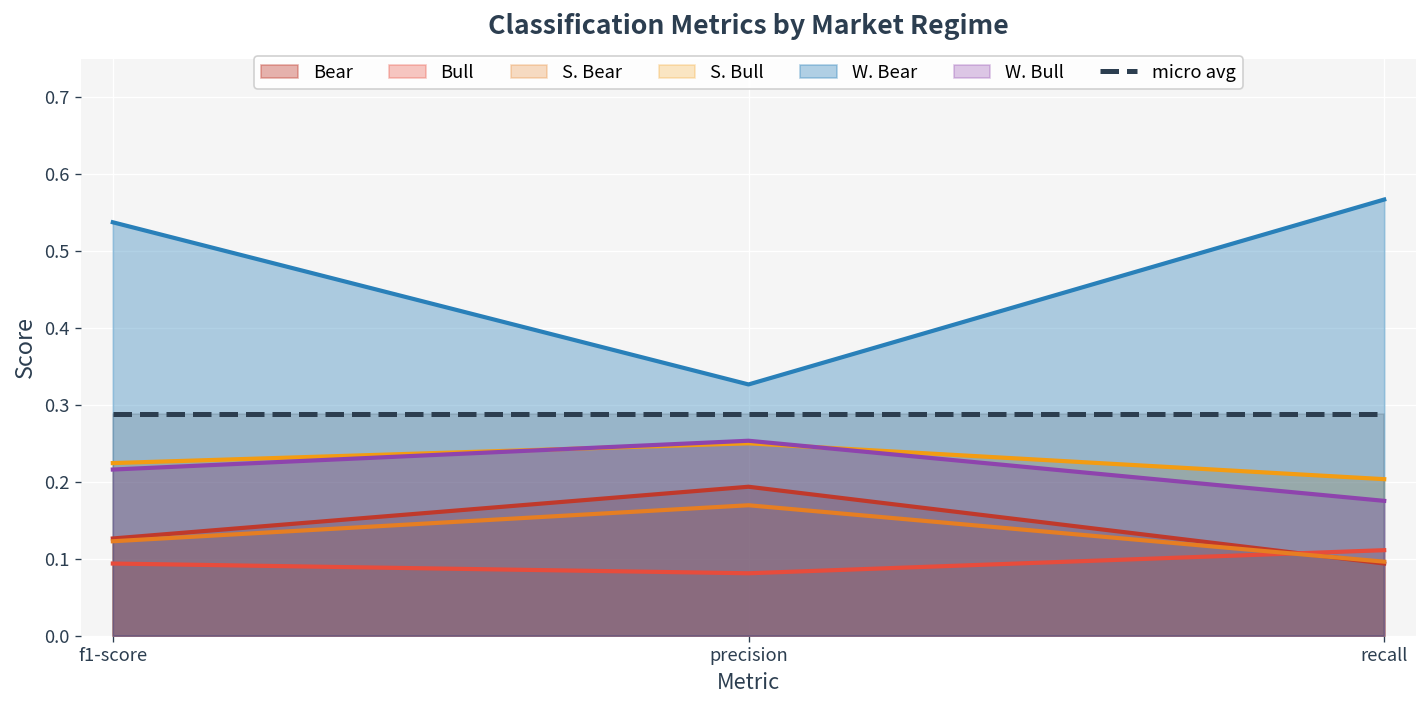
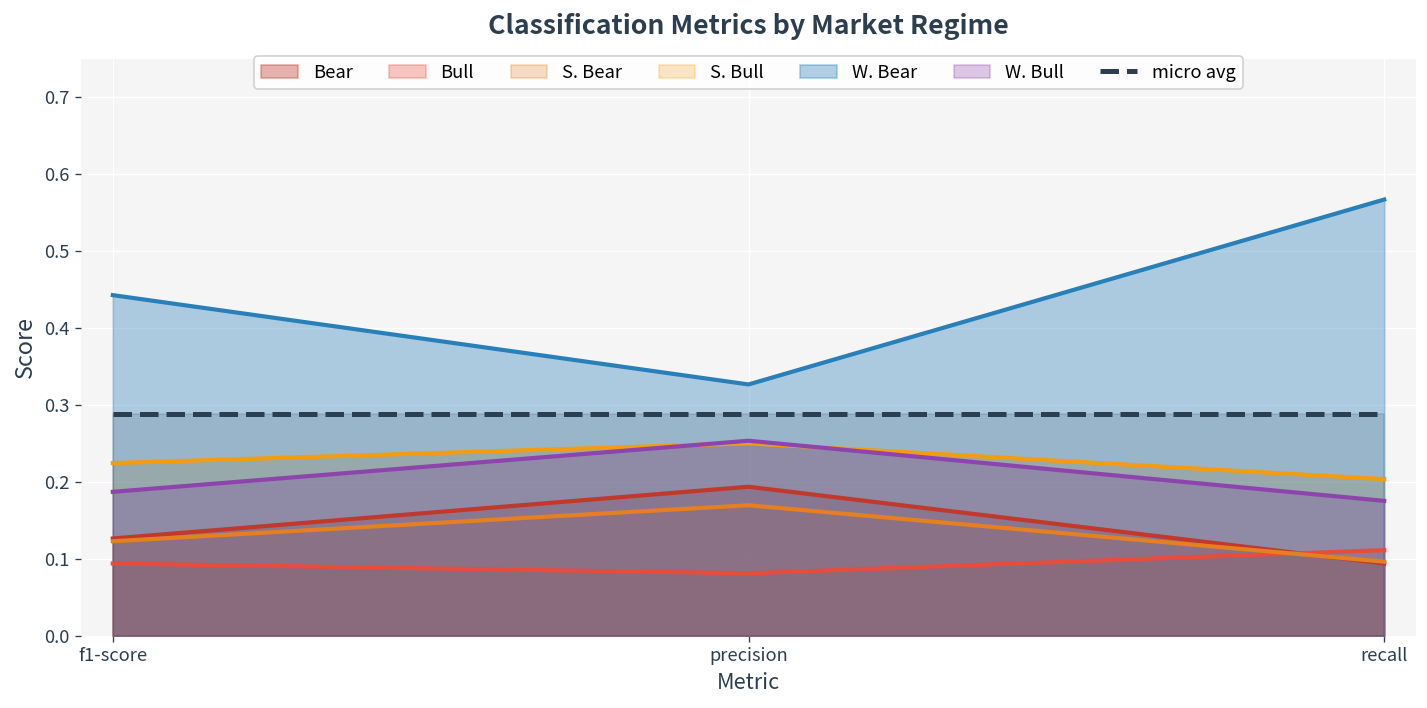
W. Bear, f1-score: 0.54 -> 0.44
W. Bull, f1-score: 0.22 -> 0.19
